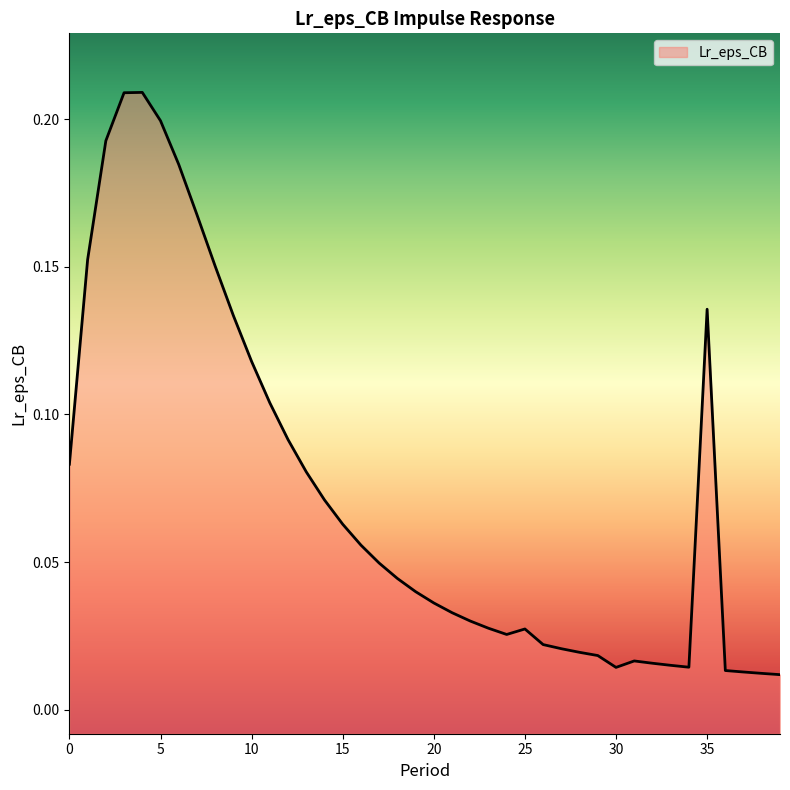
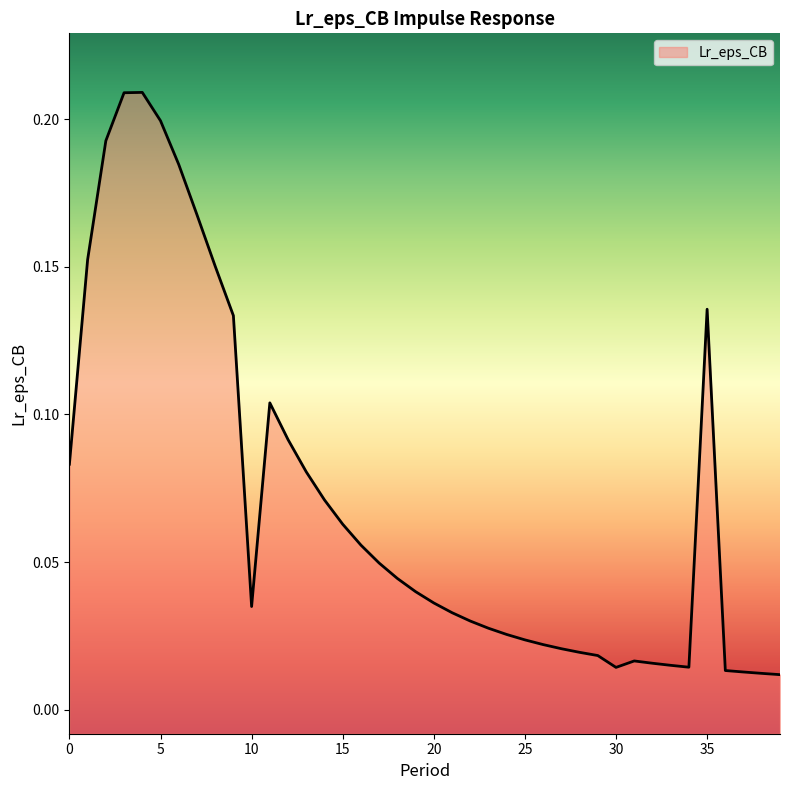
10: 0.118 -> 0.035
25: 0.027 -> 0.024
